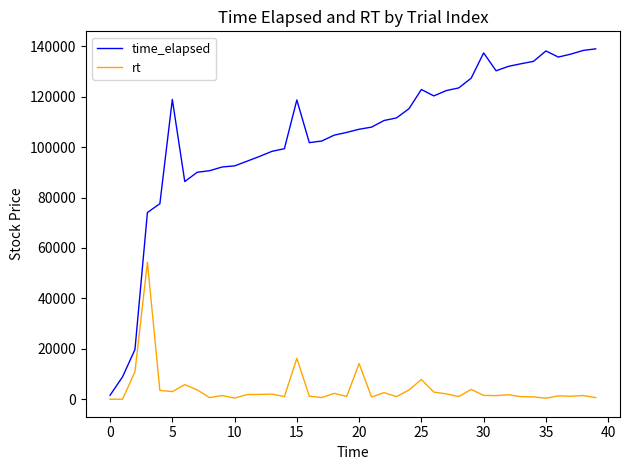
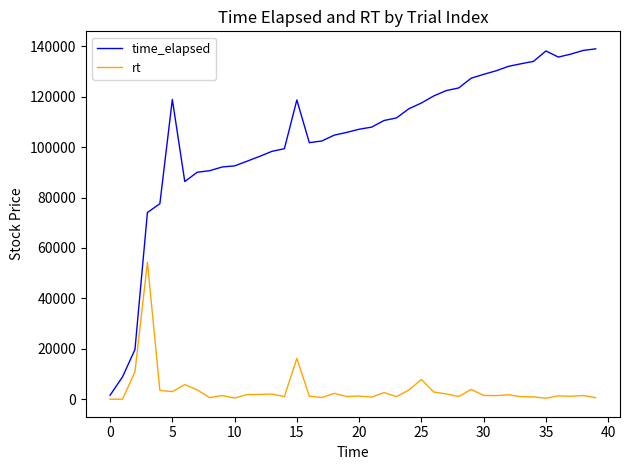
rt, 20: 14000 -> 1000
time_elapsed, 25: 123000 -> 118000
time_elapsed, 30: 137000 -> 129000
